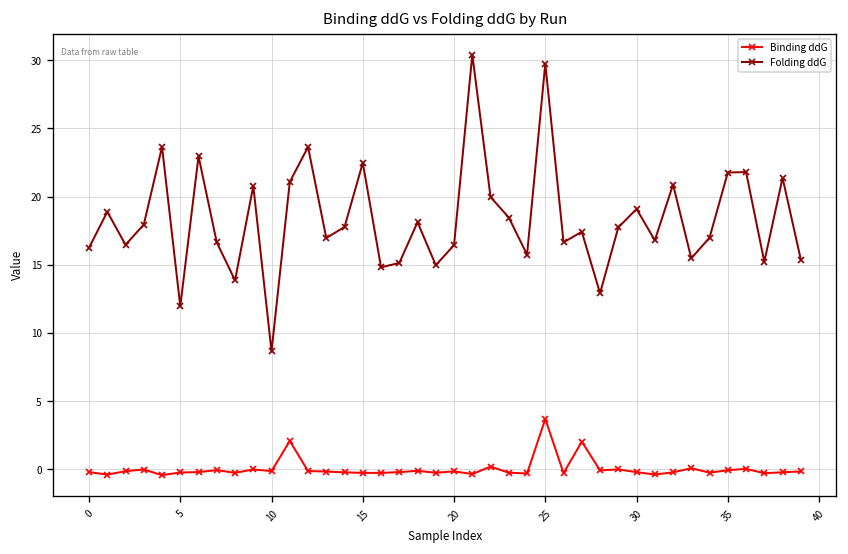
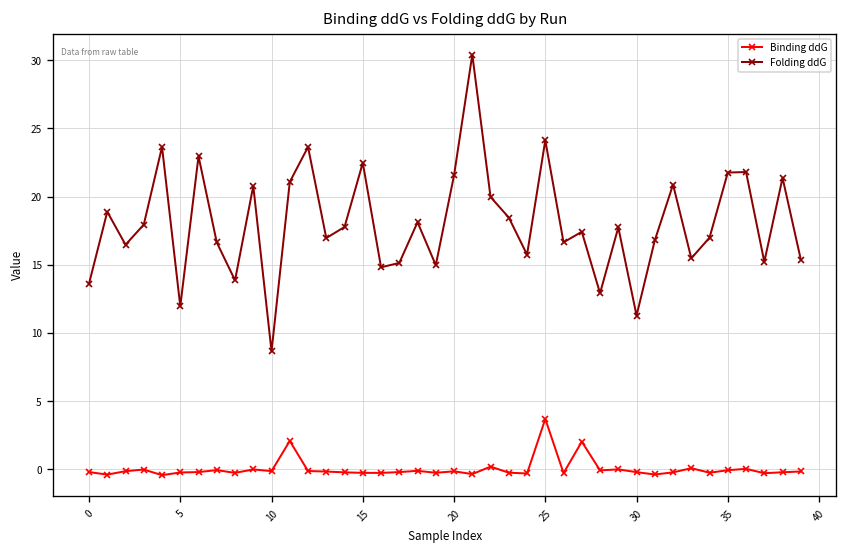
Folding ddG, 0: 16.2 -> 13.6
Folding ddG, 20: 16.4 -> 21.6
Folding ddG, 25: 29.7 -> 24.1
Folding ddG, 30: 19.1 -> 11.3
